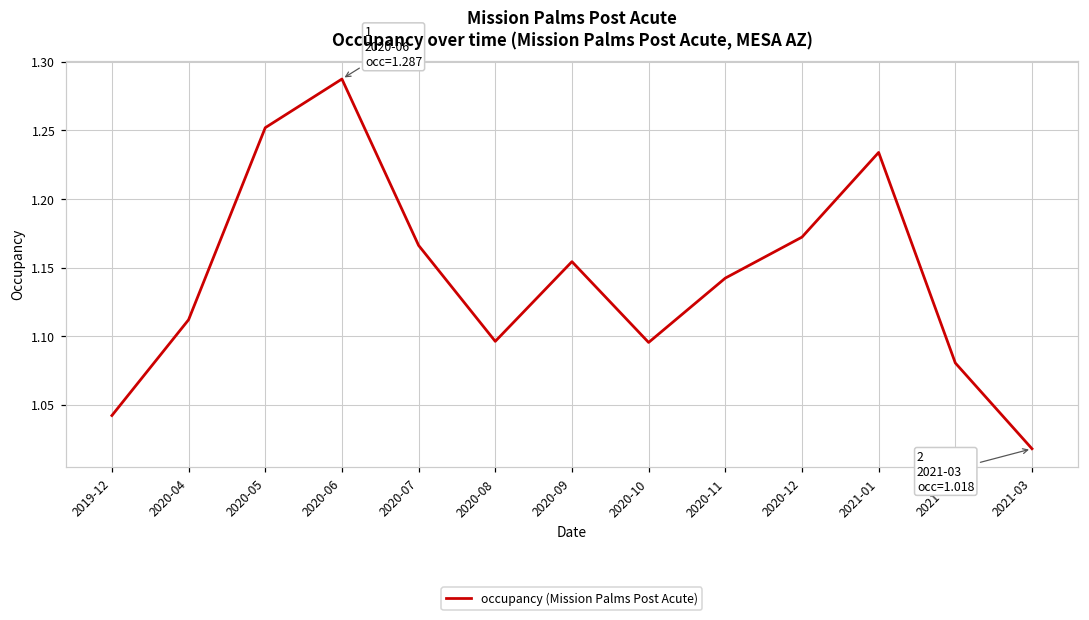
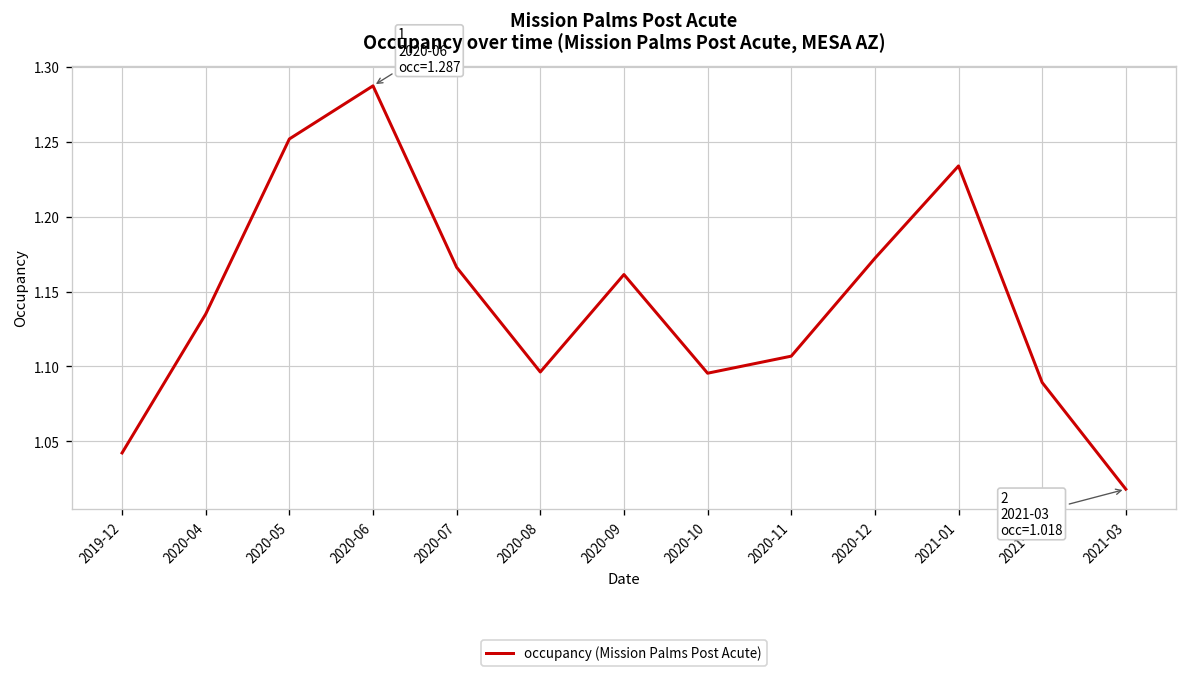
2020-04: 1.112 -> 1.135
2020-09: 1.154 -> 1.161
2020-11: 1.142 -> 1.107
2021-02: 1.081 -> 1.089
